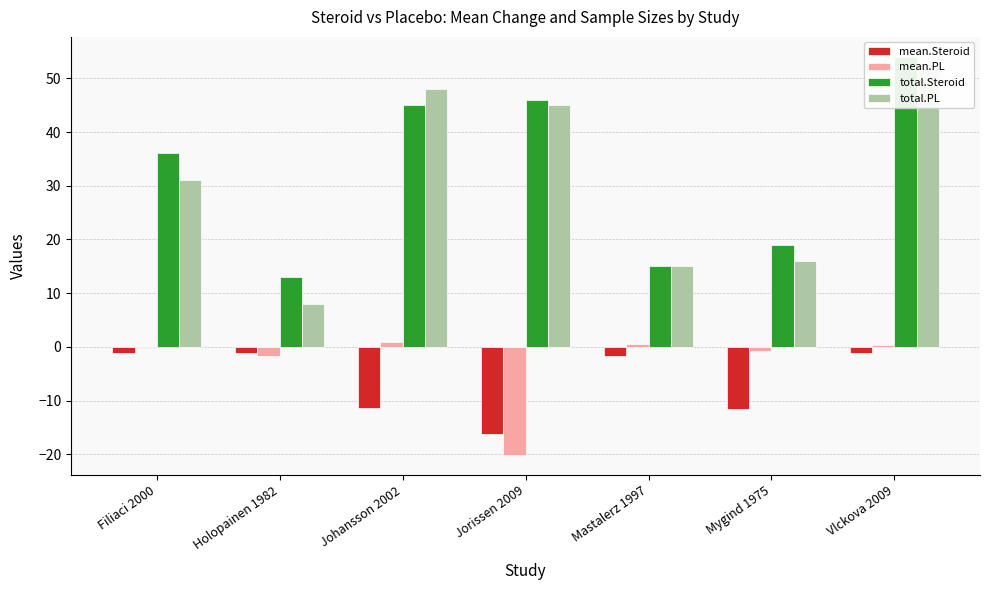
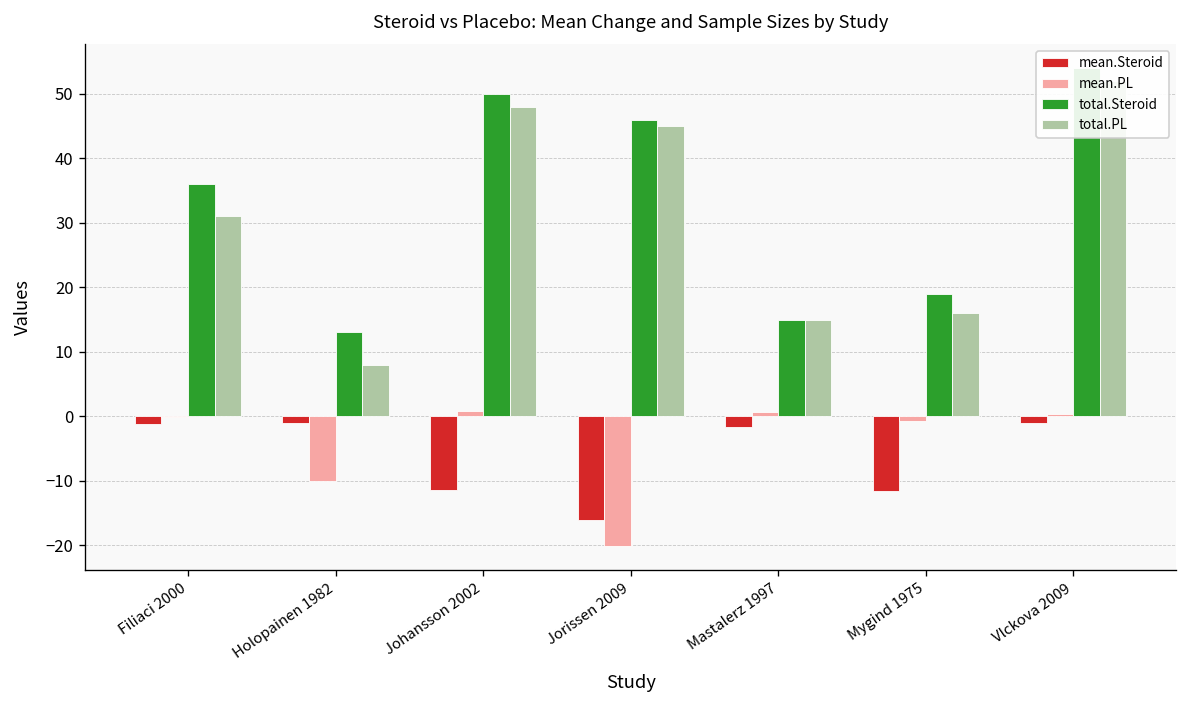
mean.PL, Holopainen 1982: -2 -> -10
total.Steroid, Johansson 2002: 45 -> 50
